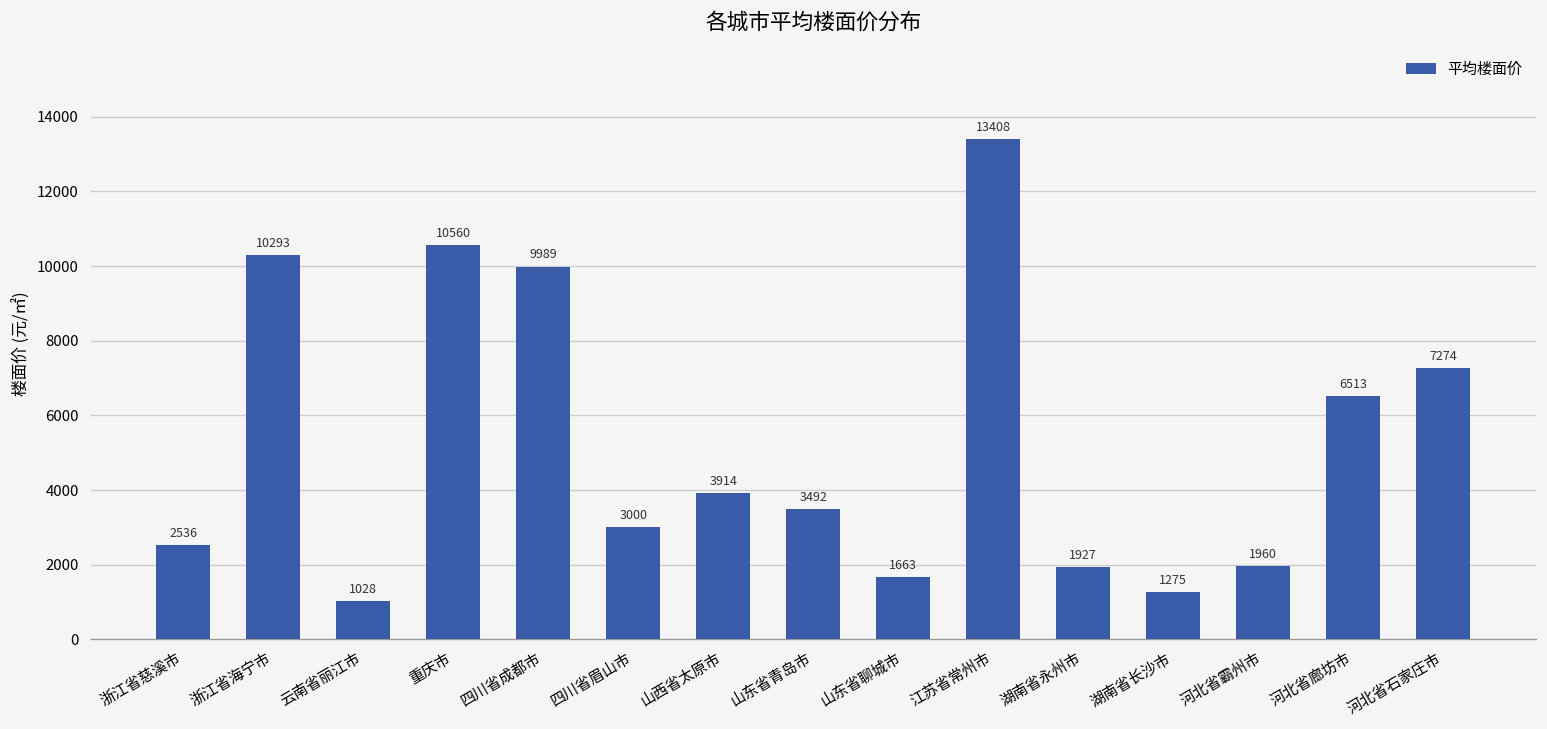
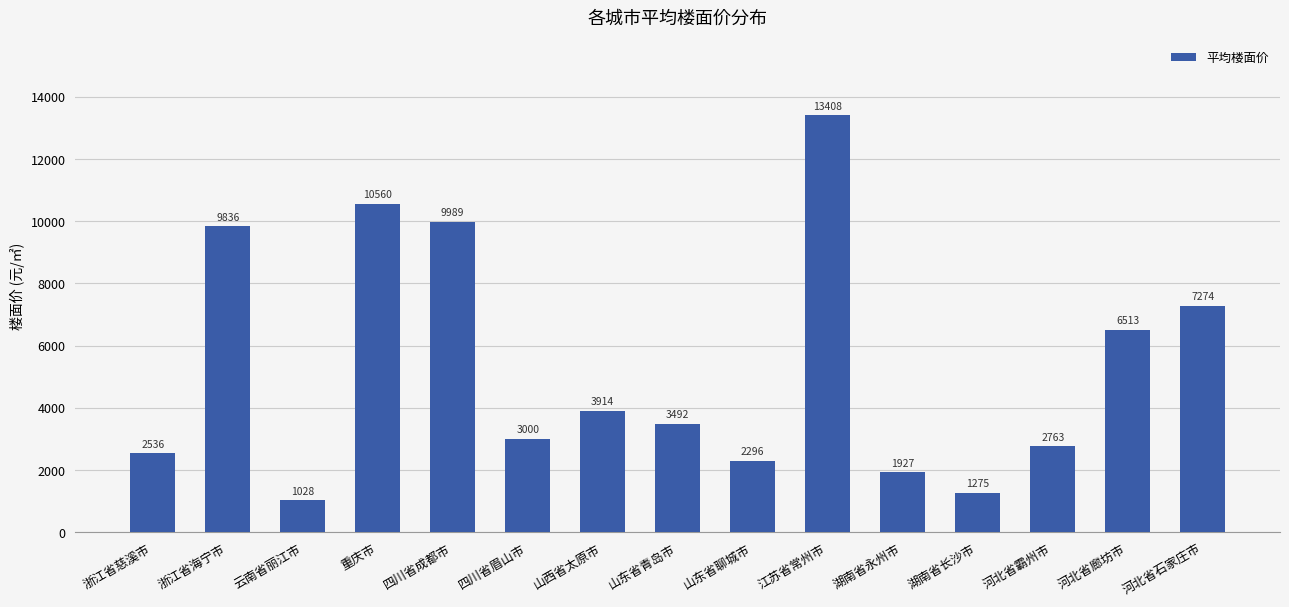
浙江省海宁市: 10293 -> 9836
山东省聊城市: 1663 -> 2296
河北省霸州市: 1960 -> 2763
